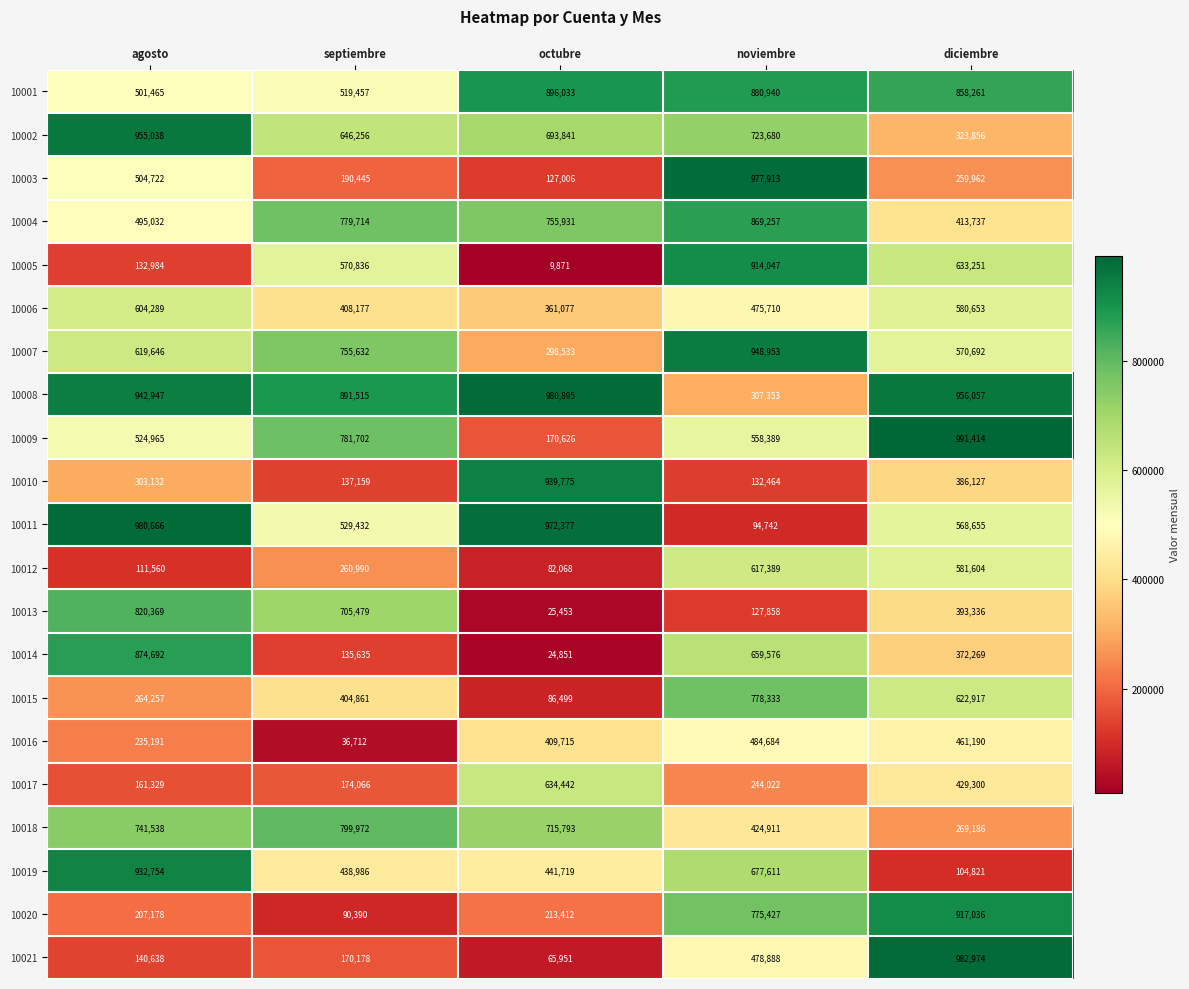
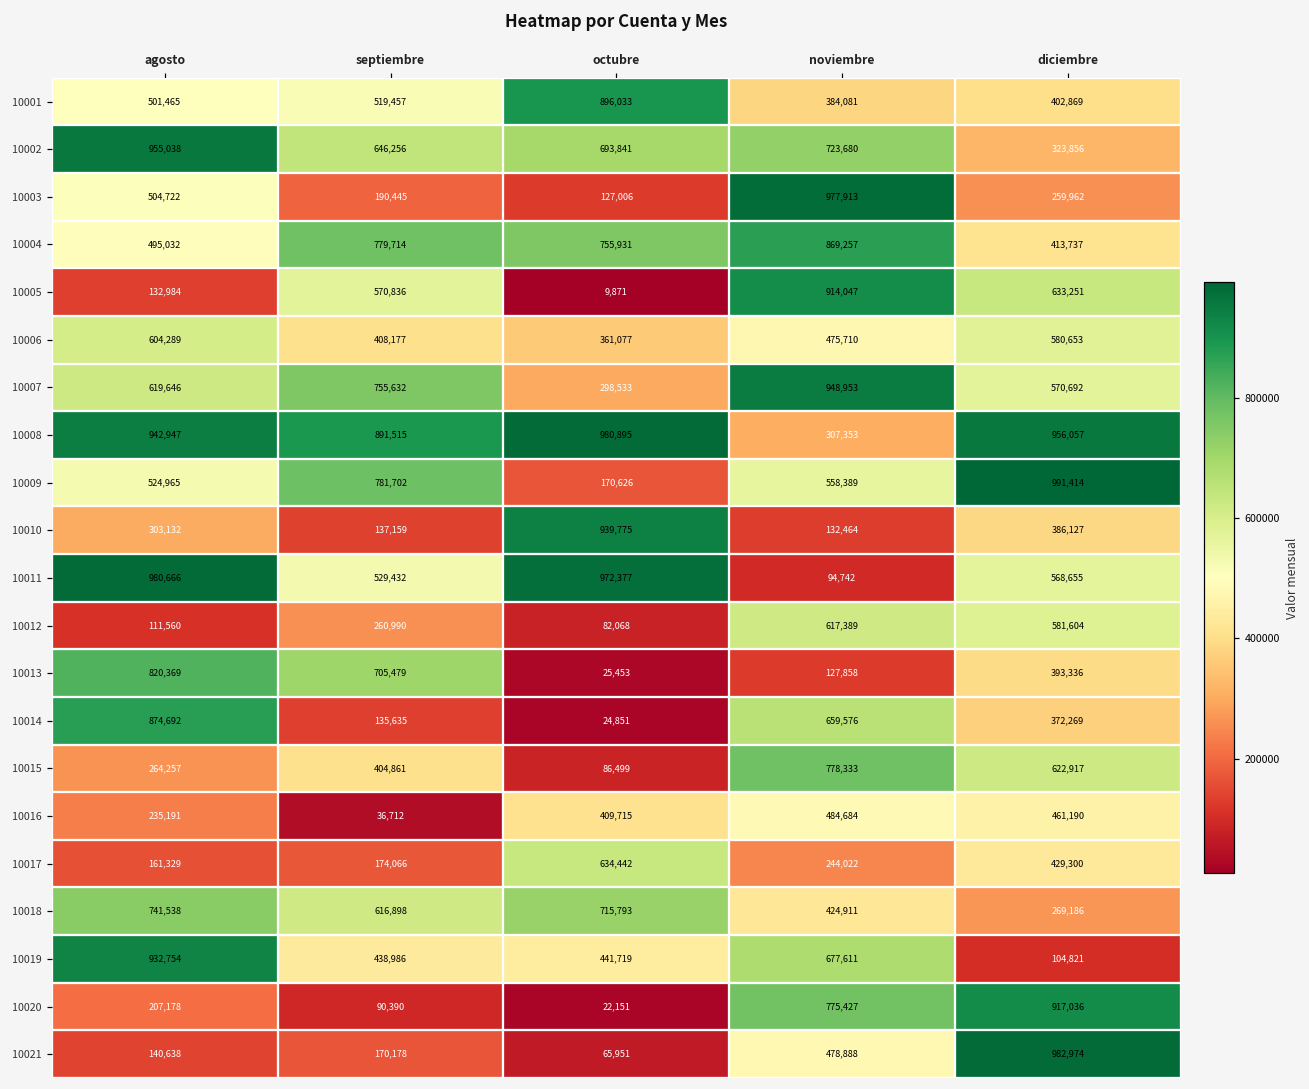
10001, noviembre: 880,940 -> 384,081
10001, diciembre: 858,261 -> 402,869
10018, septiembre: 799,972 -> 616,898
10020, octubre: 213,412 -> 22,151
